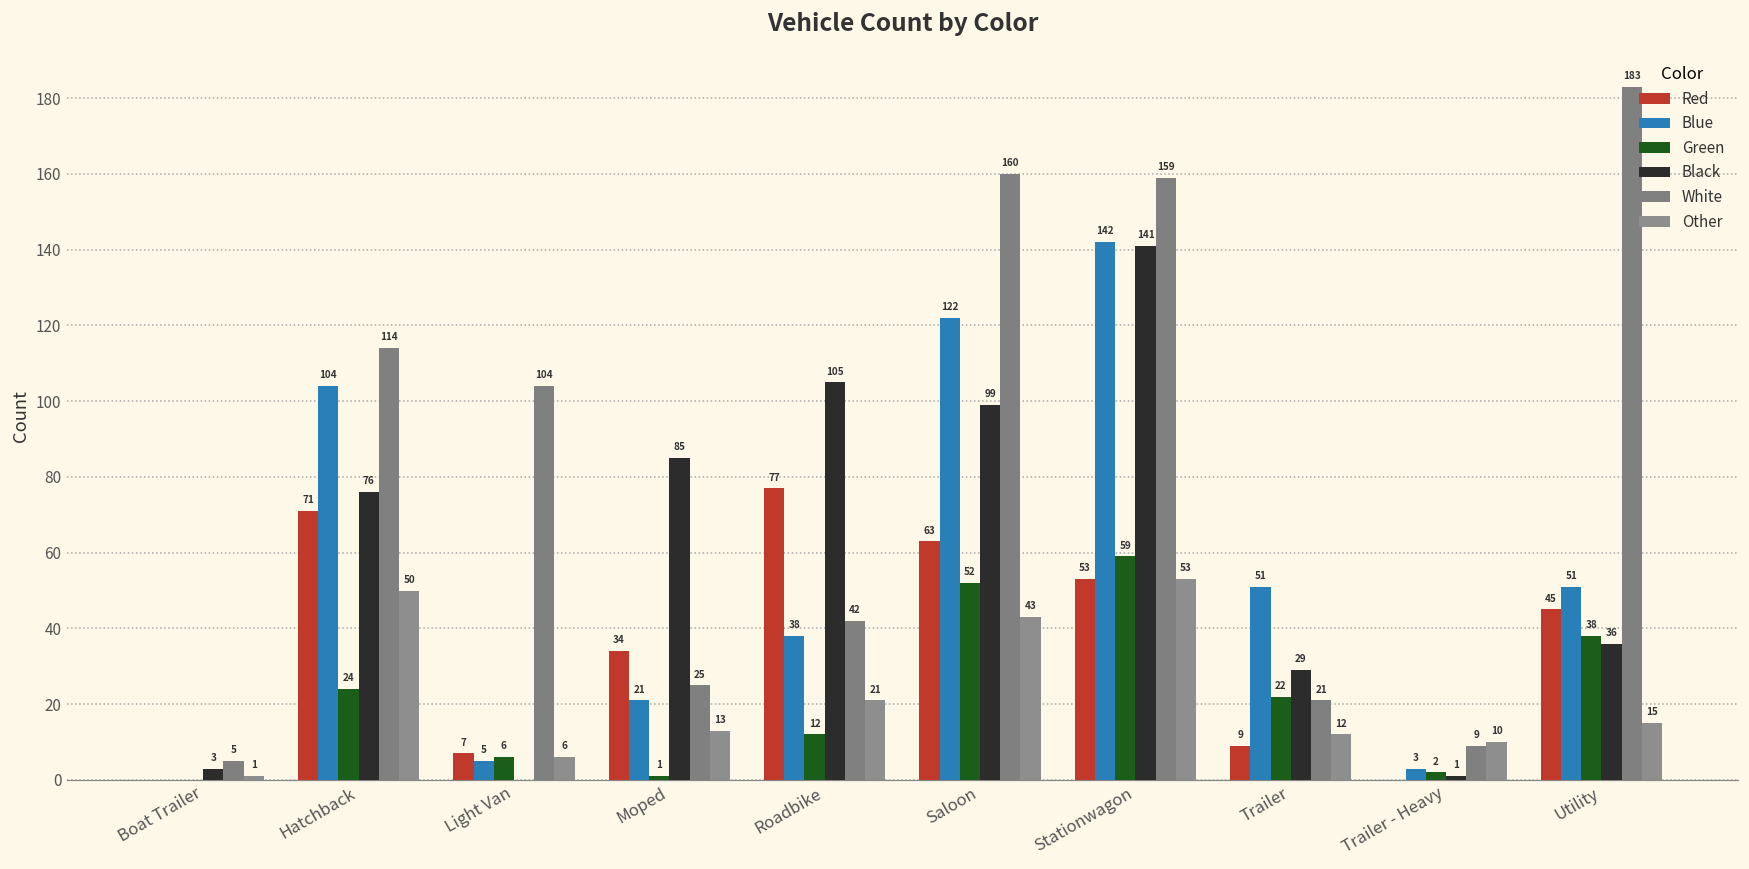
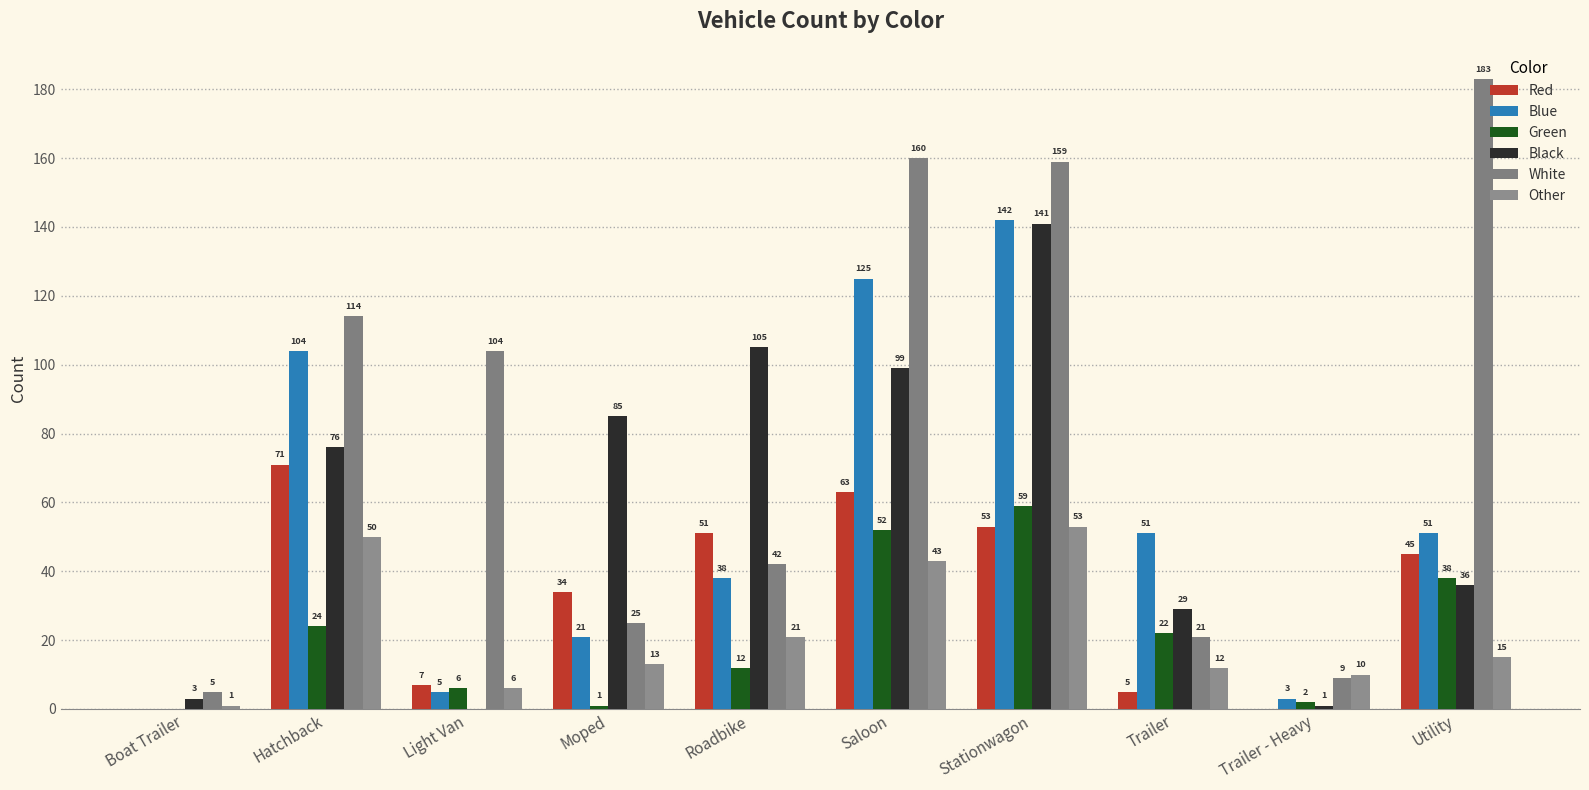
Red, Roadbike: 77 -> 51
Blue, Saloon: 122 -> 125
Red, Trailer: 9 -> 5
